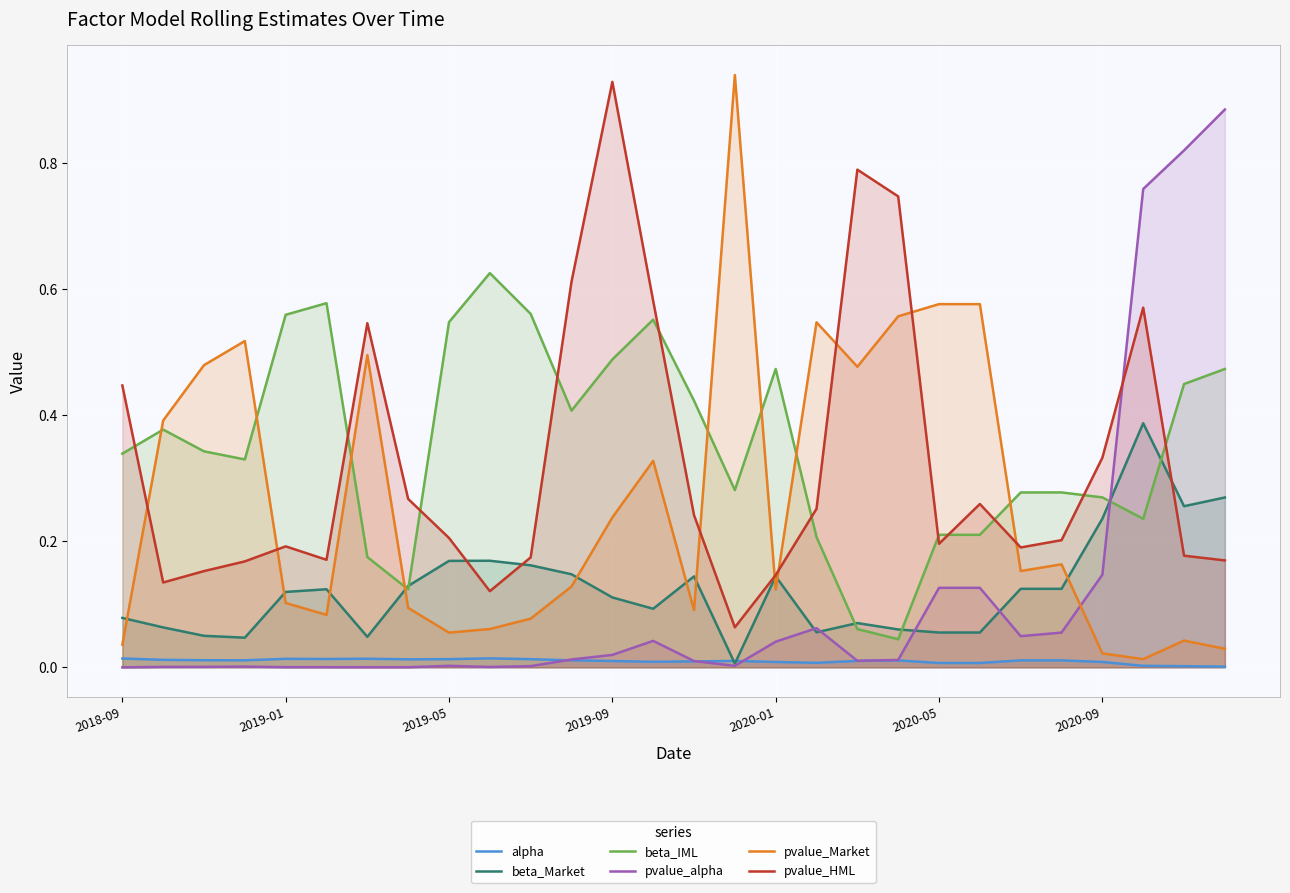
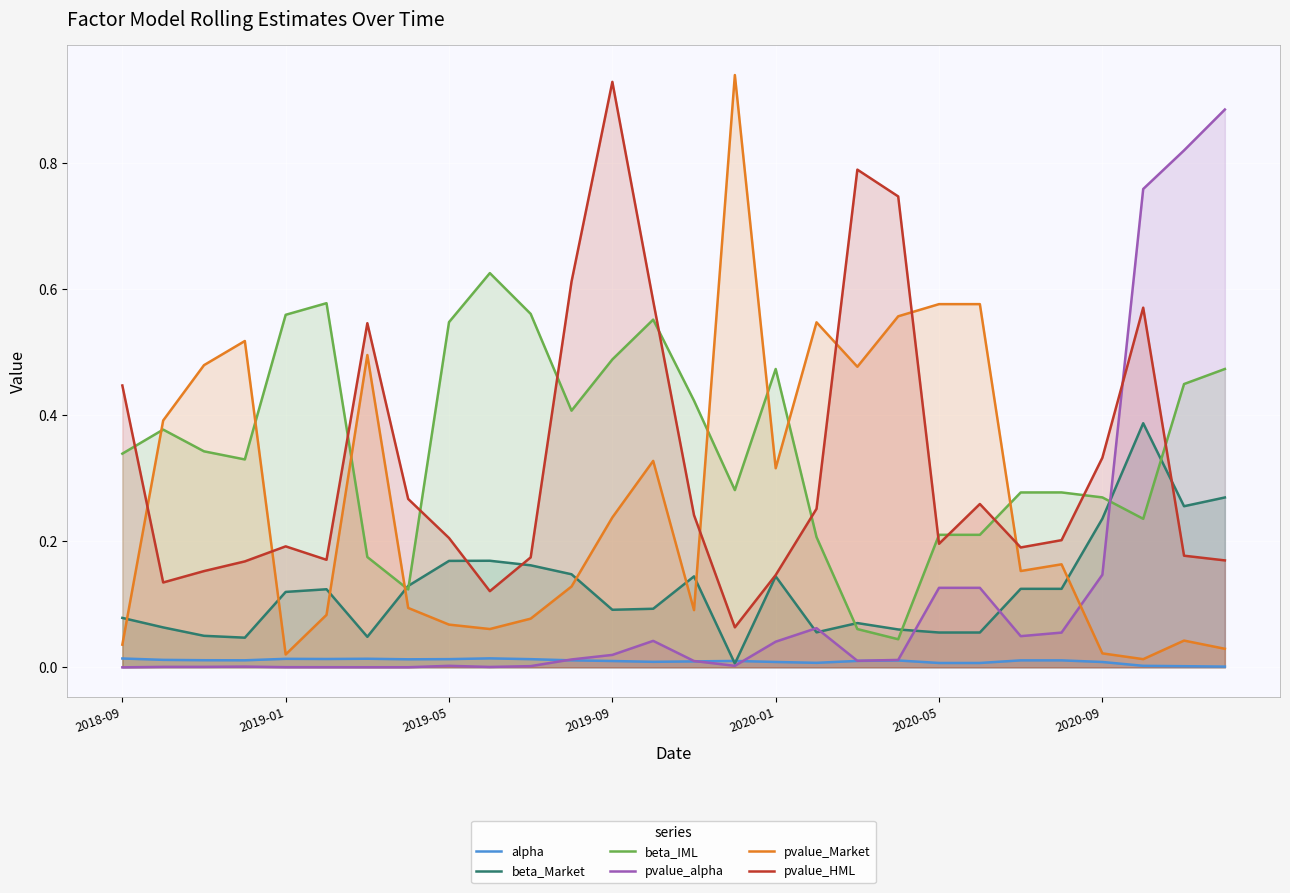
pvalue_Market, 2019-01: 0.10 -> 0.02
pvalue_Market, 2019-05: 0.06 -> 0.07
beta_Market, 2019-09: 0.11 -> 0.09
pvalue_Market, 2020-01: 0.12 -> 0.32
